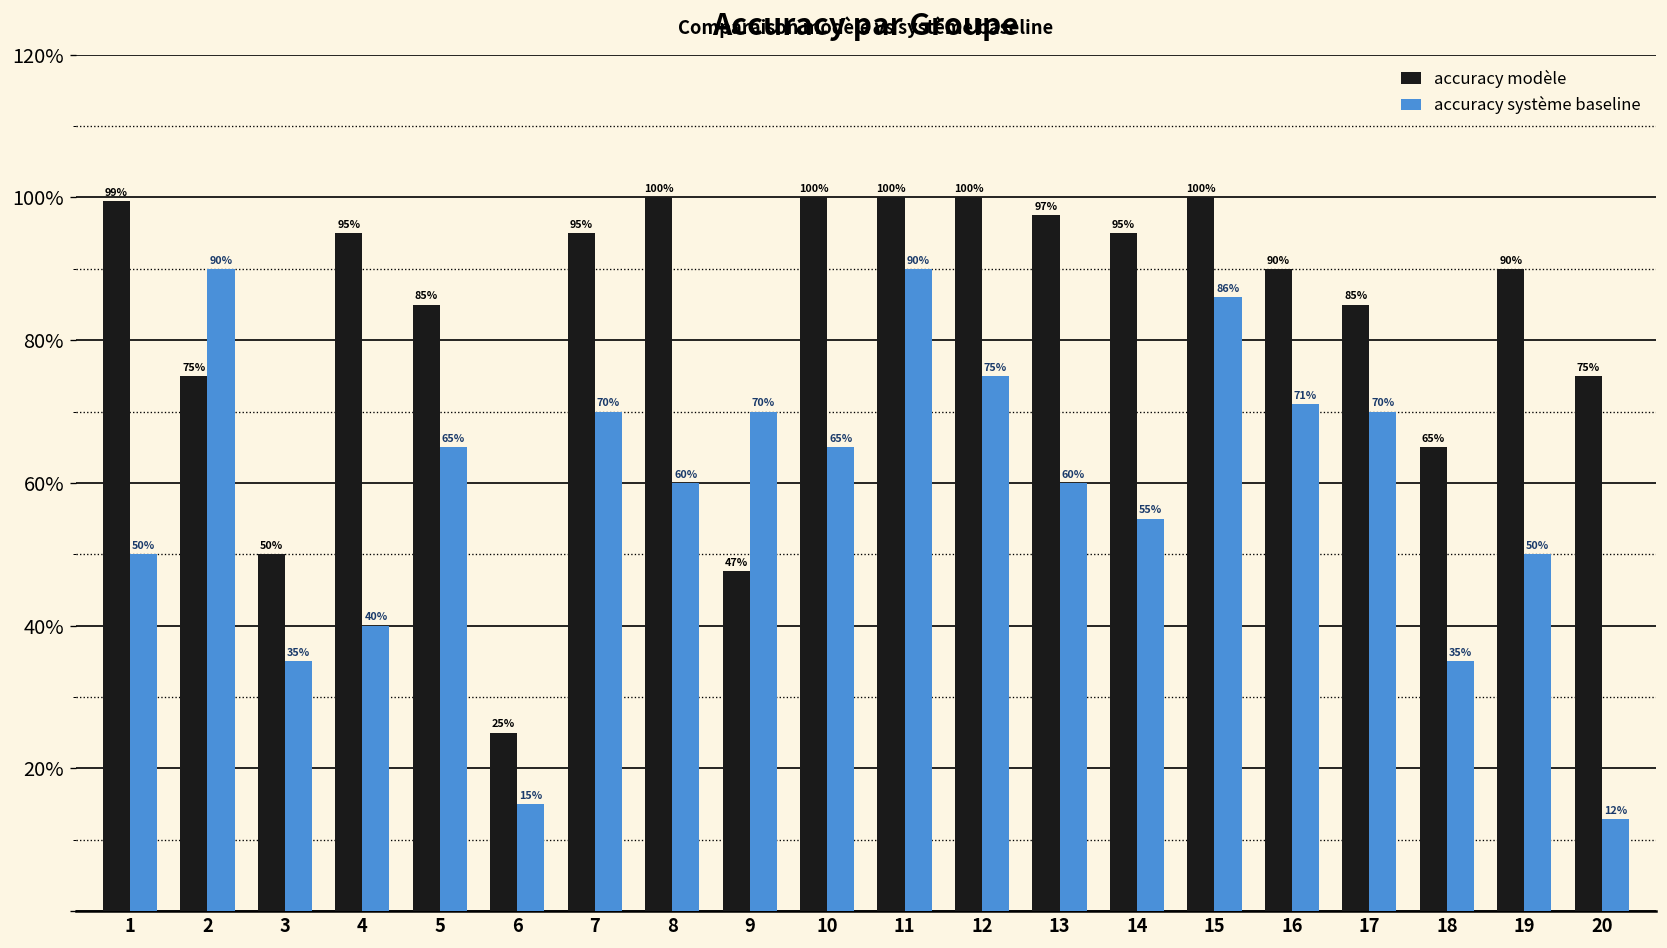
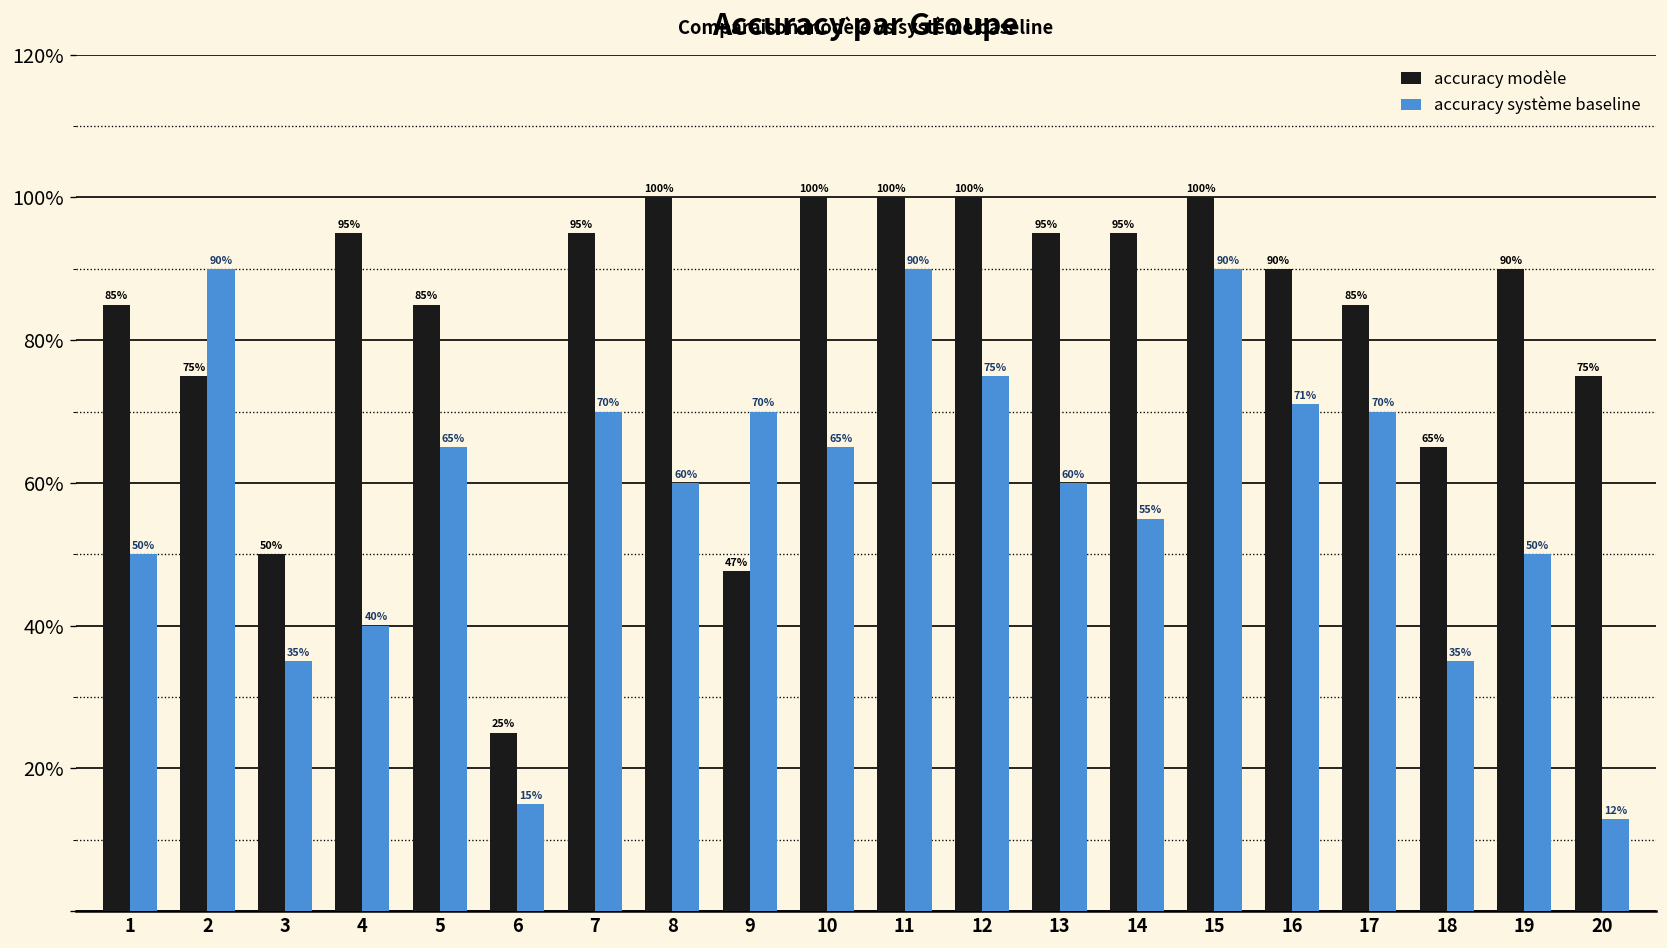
accuracy modèle, 1: 99% -> 85%
accuracy modèle, 13: 97% -> 95%
accuracy système baseline, 15: 86% -> 90%
